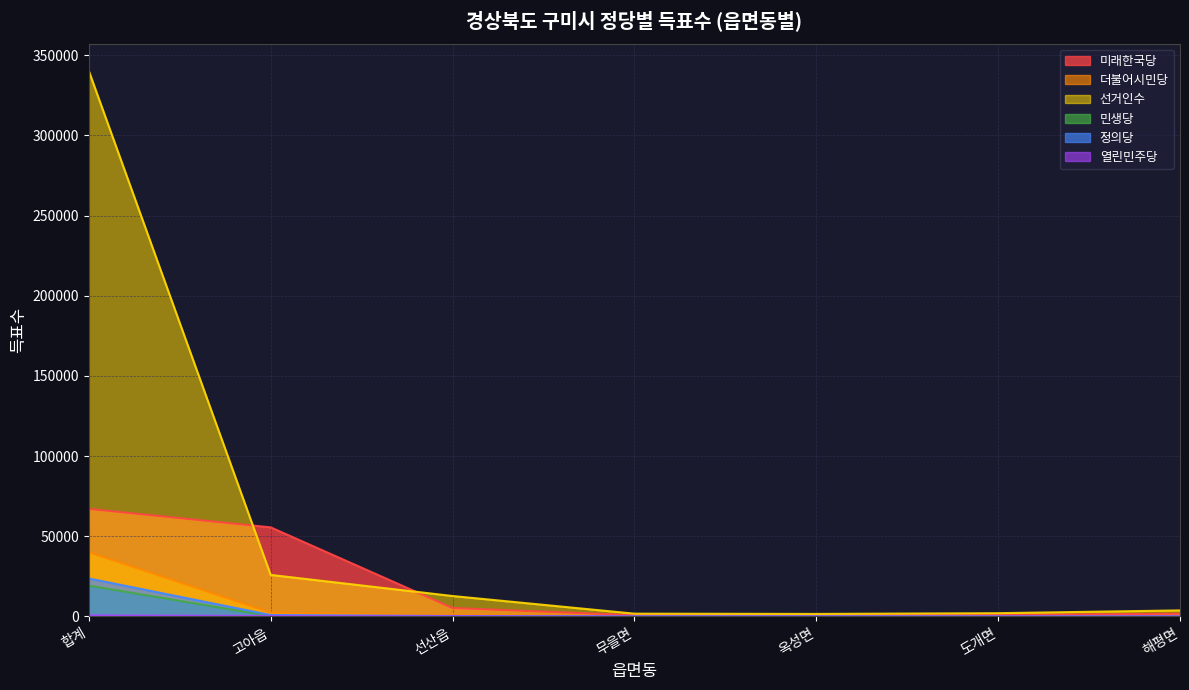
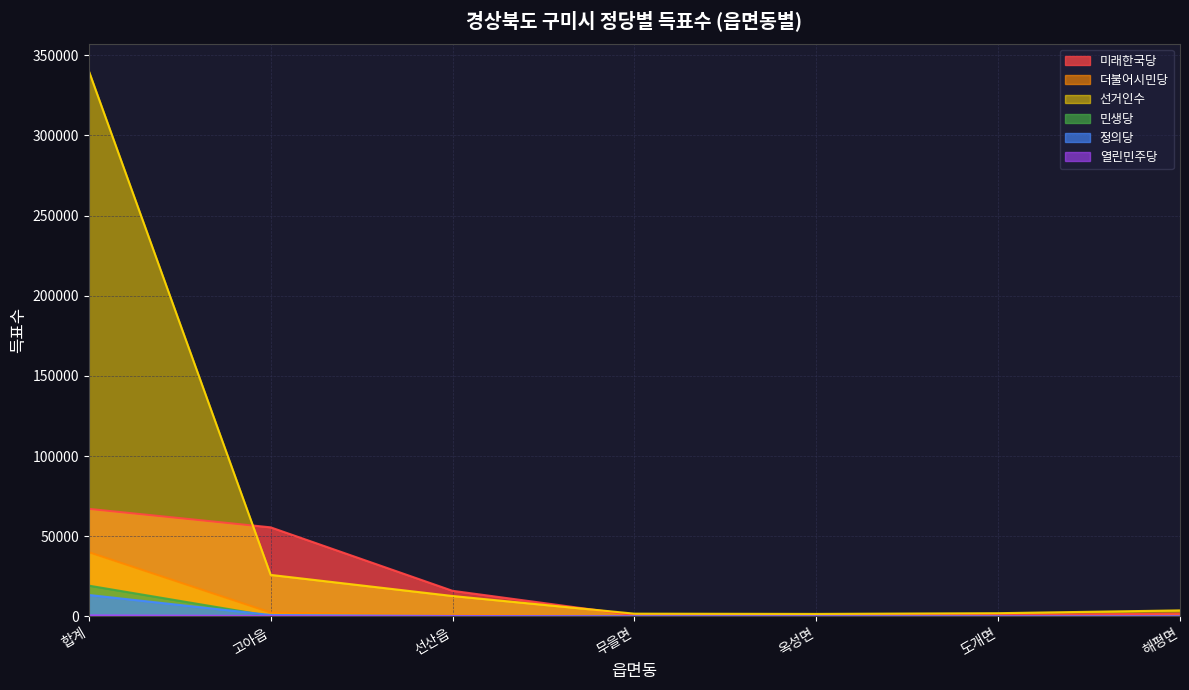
정의당, 합계: 24000 -> 13000
미래한국당, 선산읍: 5000 -> 16000
